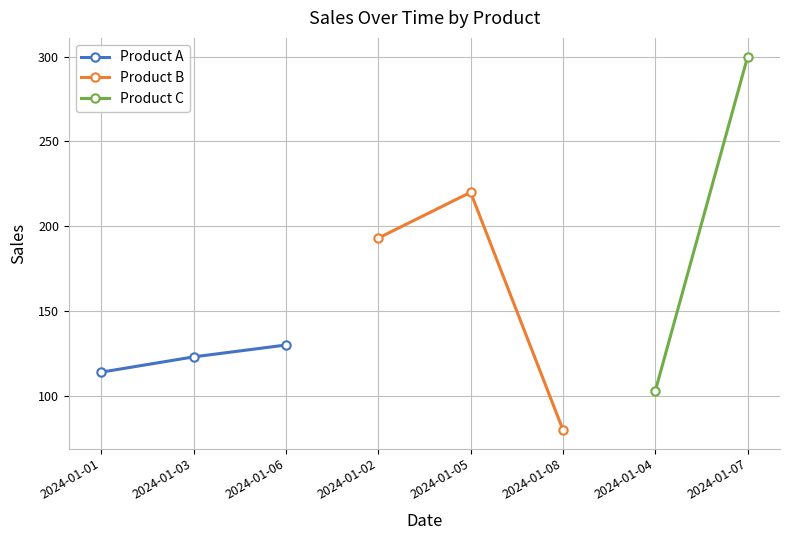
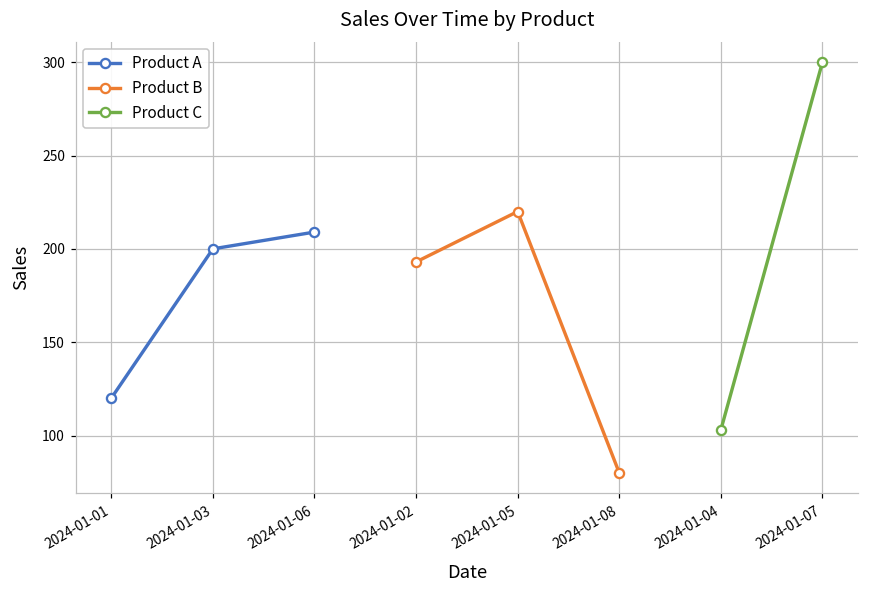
Product A, 2024-01-01: 114 -> 120
Product A, 2024-01-03: 123 -> 200
Product A, 2024-01-06: 130 -> 209
